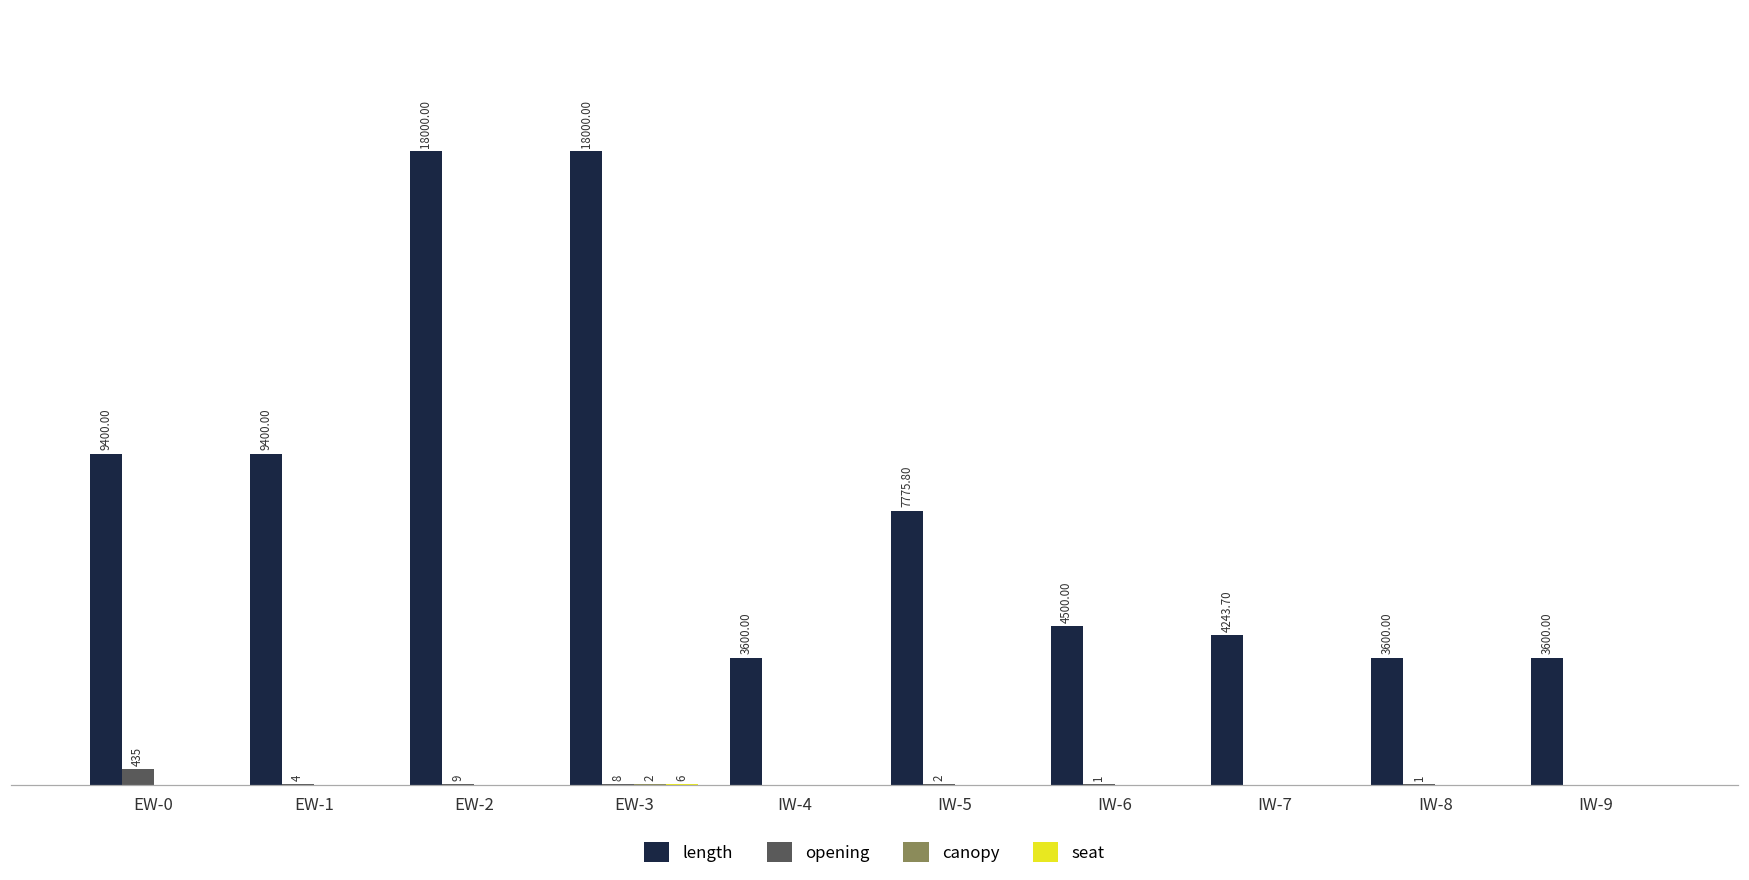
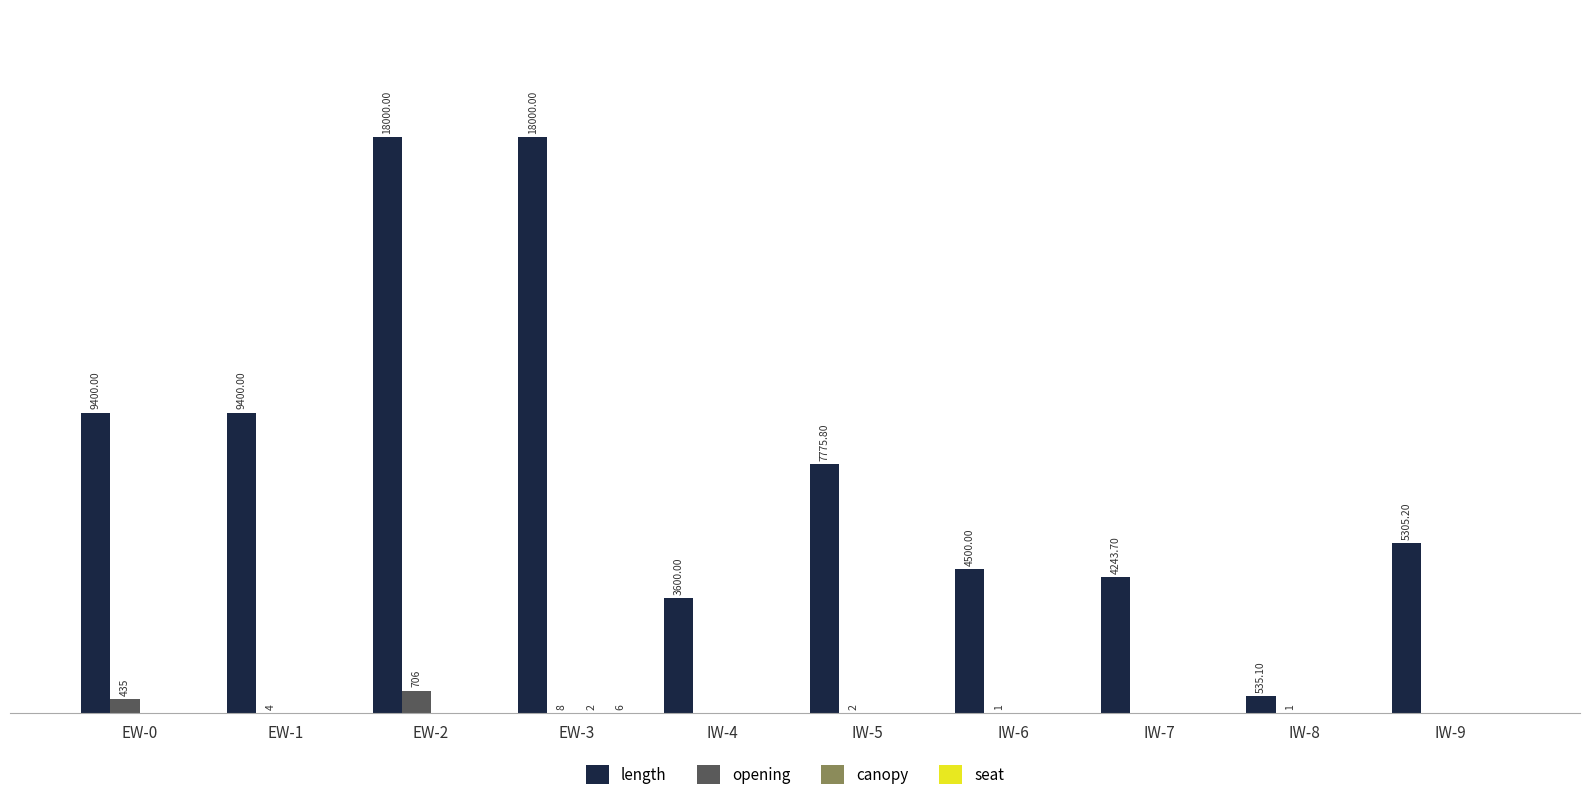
opening, EW-2: 9 -> 706
length, IW-8: 3600.00 -> 535.10
length, IW-9: 3600.00 -> 5305.20
